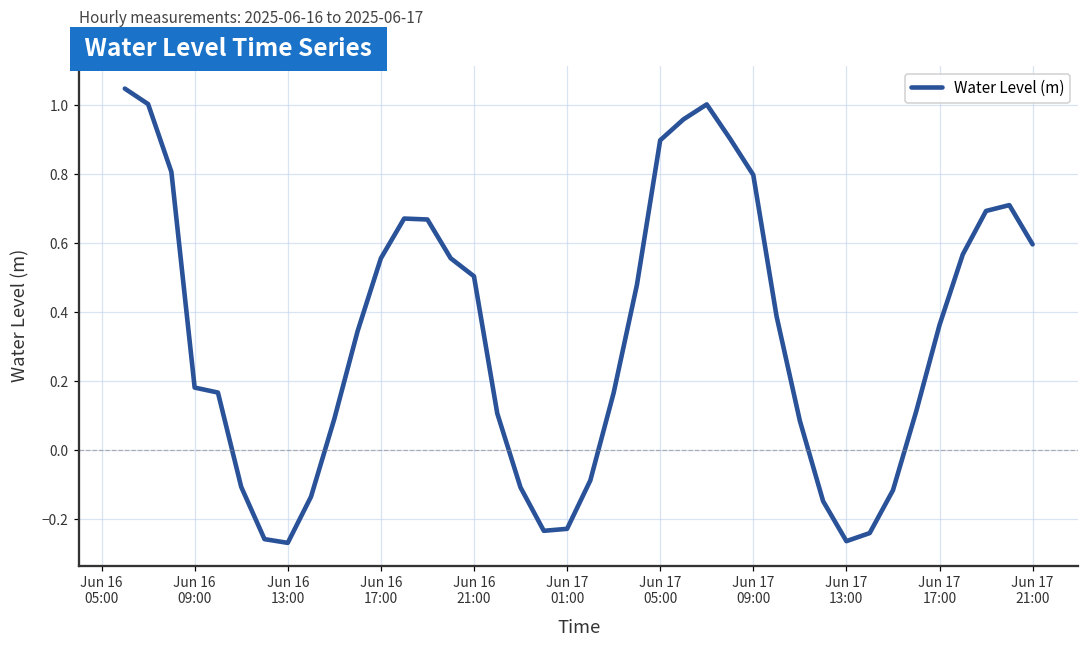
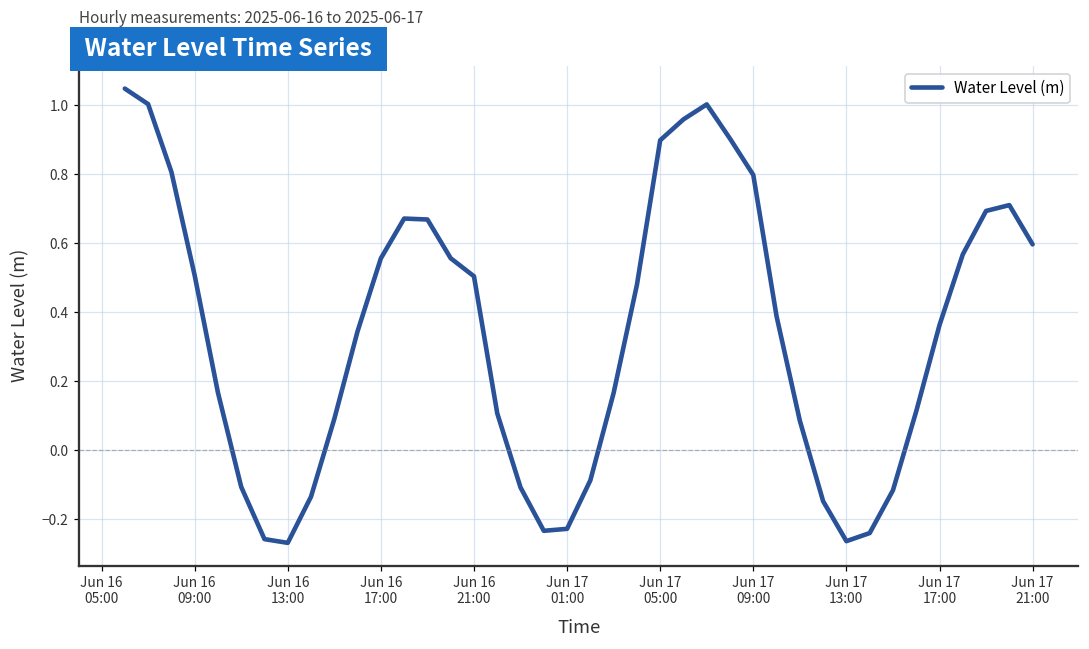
Jun 16 09:00: 0.18 -> 0.51
